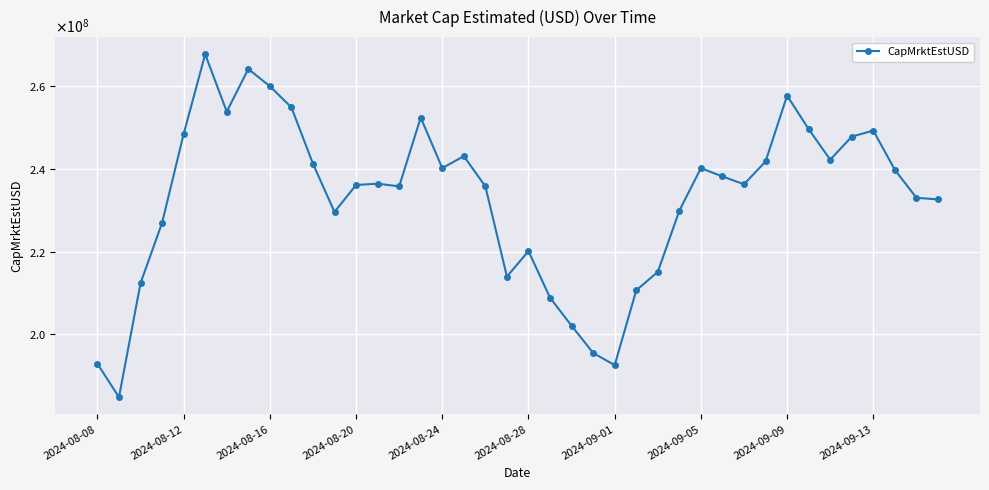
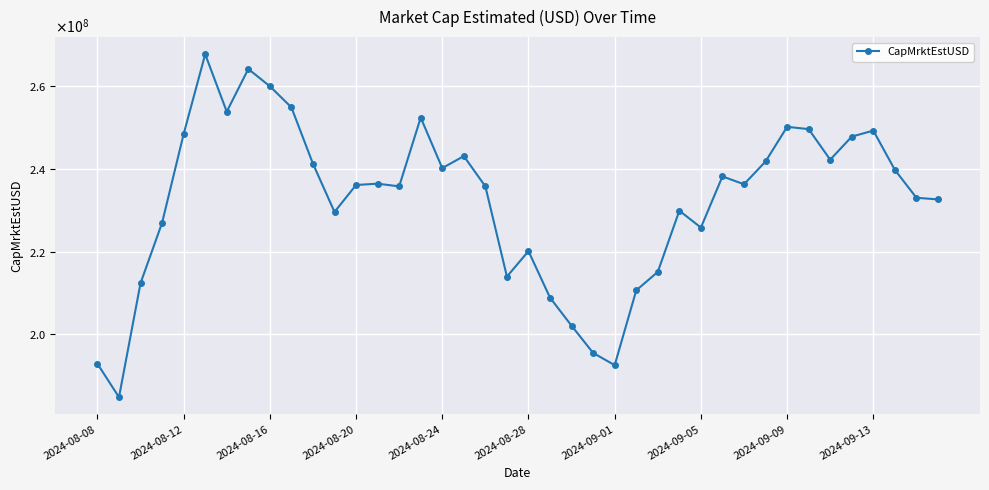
2024-09-05: 240000000 -> 226000000
2024-09-09: 258000000 -> 250000000
